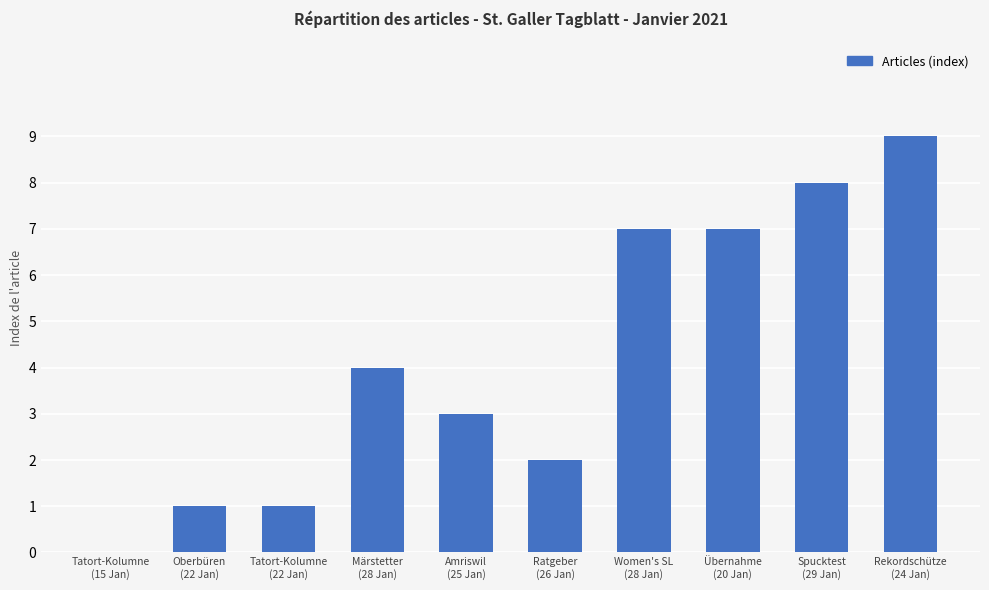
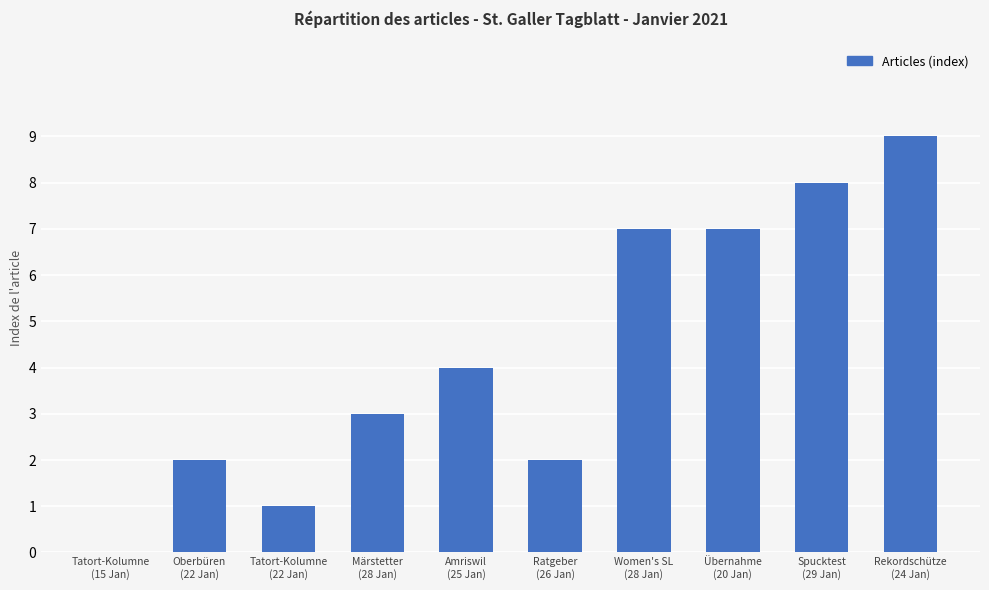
Oberbüren (22 Jan): 1 -> 2
Märstetter (28 Jan): 4 -> 3
Amriswil (25 Jan): 3 -> 4
